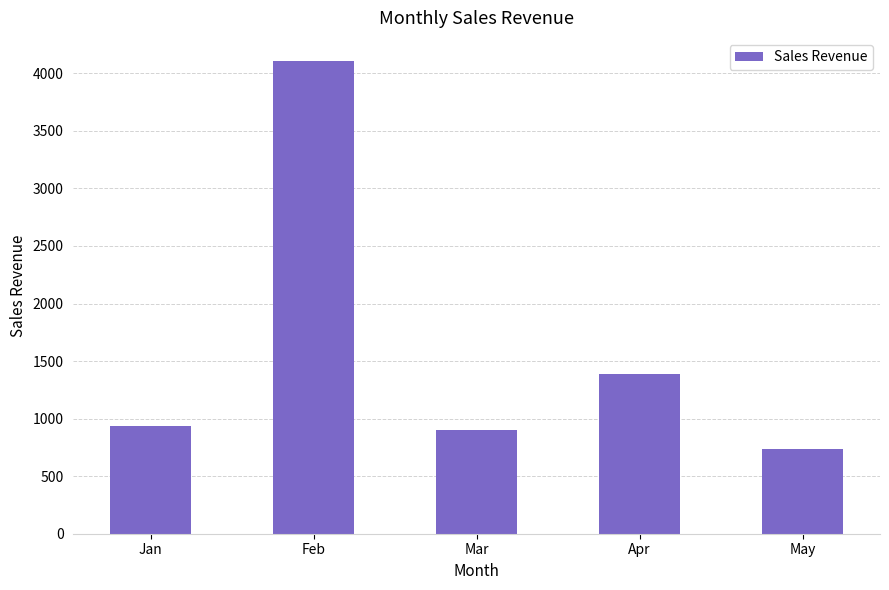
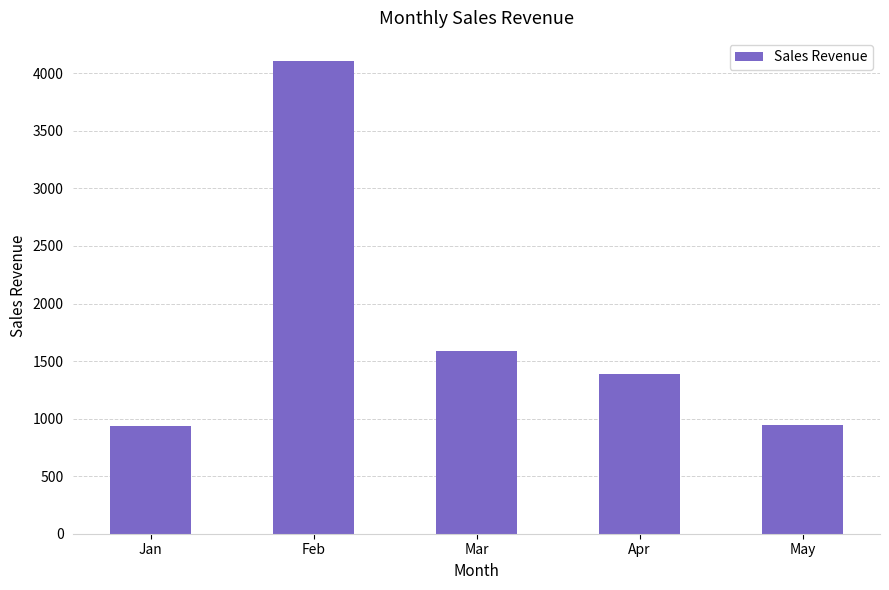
Mar: 900 -> 1590
May: 740 -> 940
